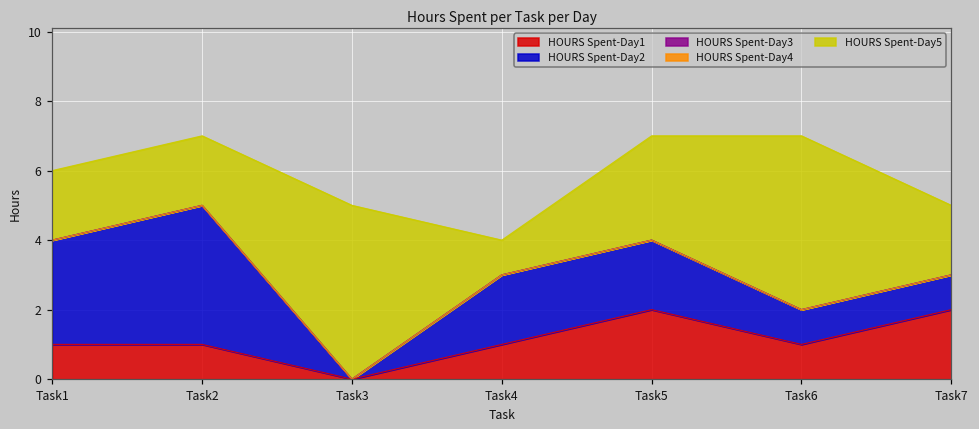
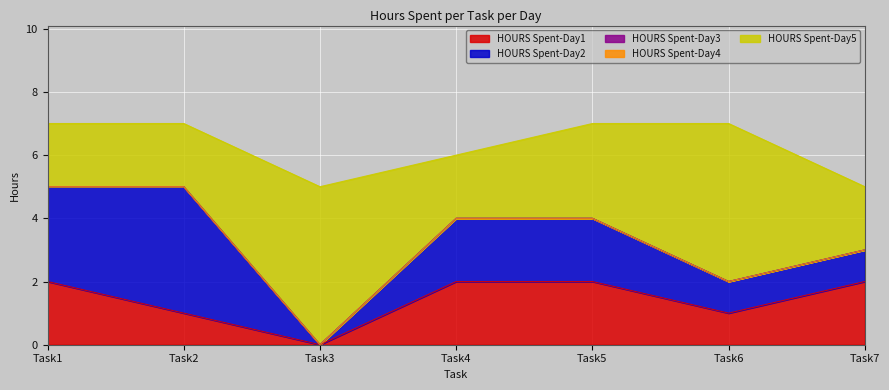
HOURS Spent-Day1, Task1: 1 -> 2
HOURS Spent-Day1, Task4: 1 -> 2
HOURS Spent-Day5, Task4: 1 -> 2
